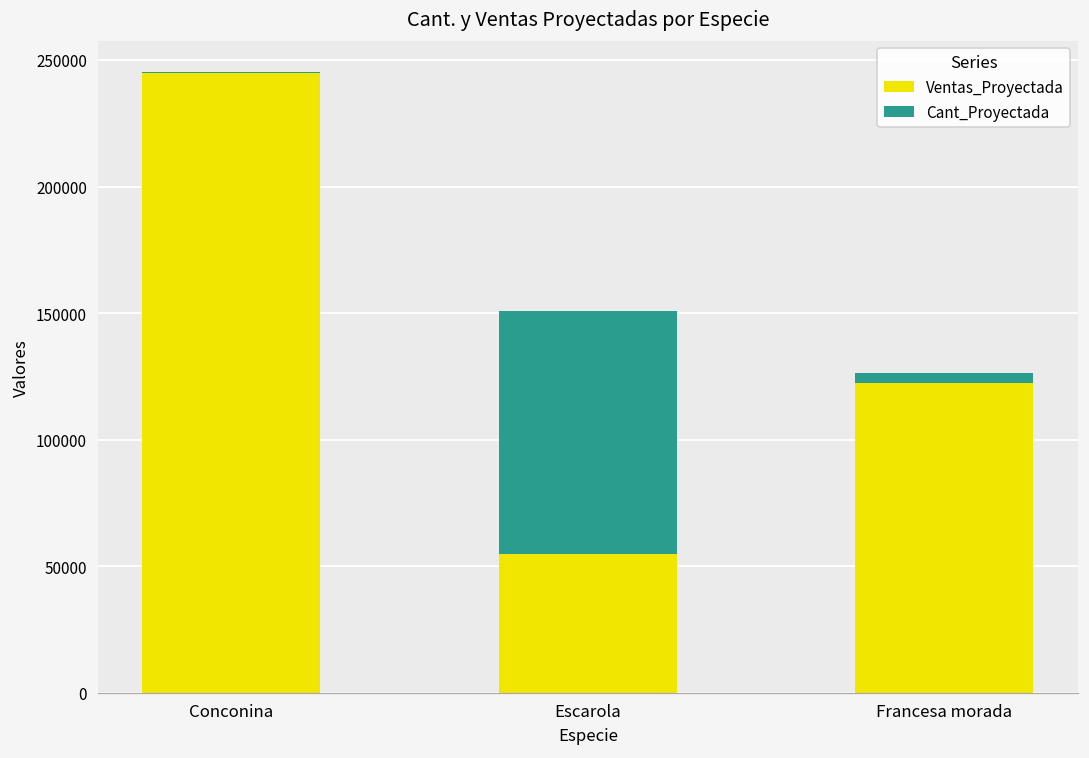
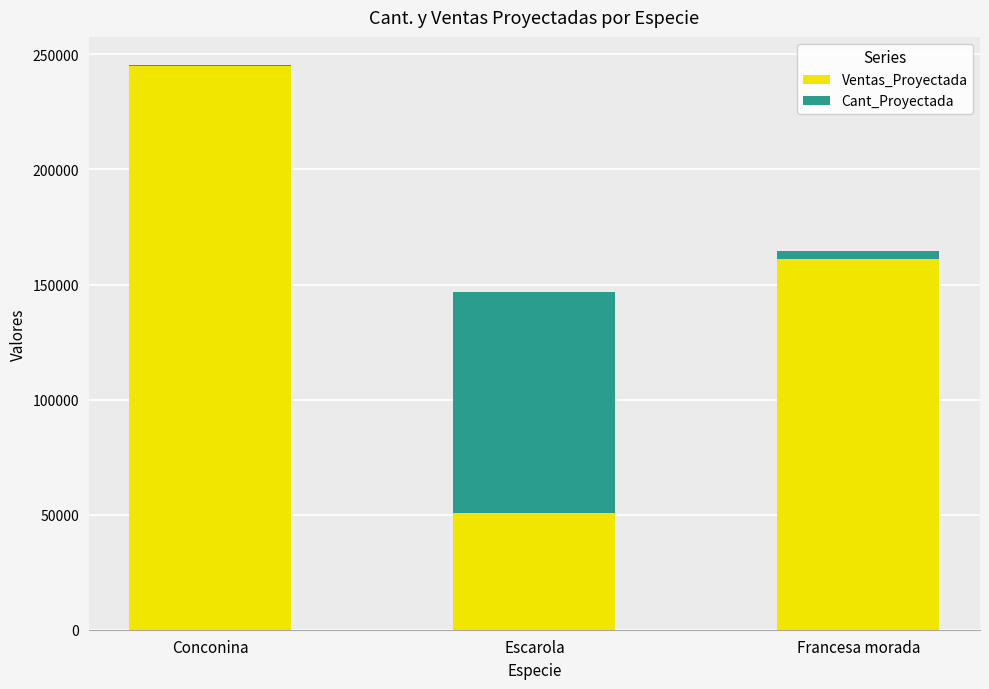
Ventas_Proyectada, Escarola: 55000 -> 51000
Ventas_Proyectada, Francesa morada: 122000 -> 161000
